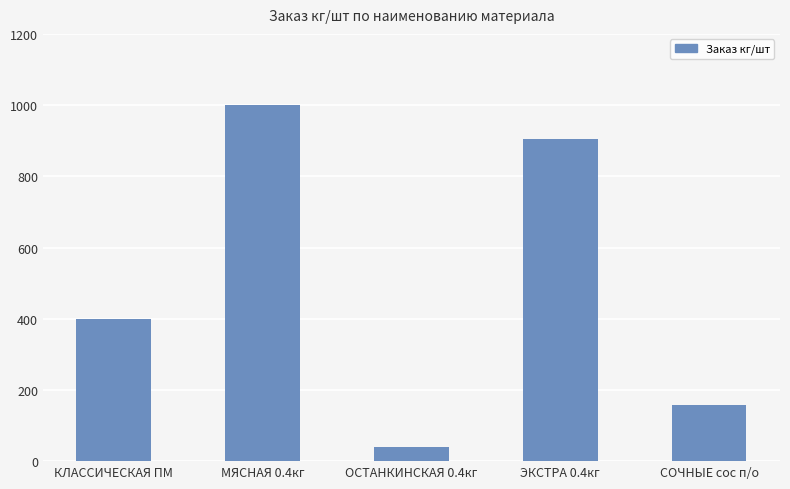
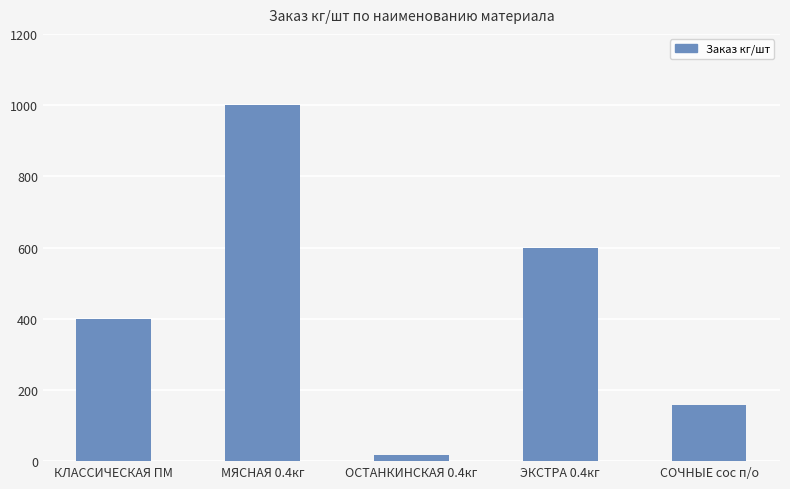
ОСТАНКИНСКАЯ 0.4кг: 40 -> 20
ЭКСТРА 0.4кг: 910 -> 600
